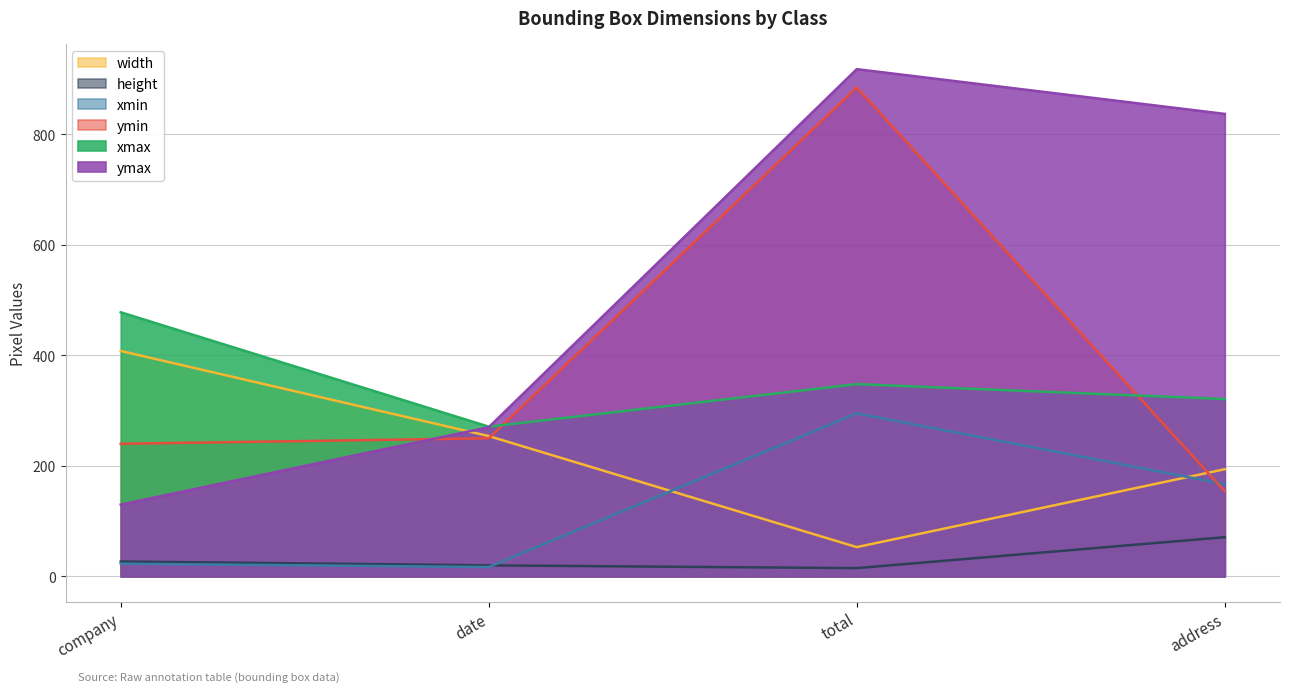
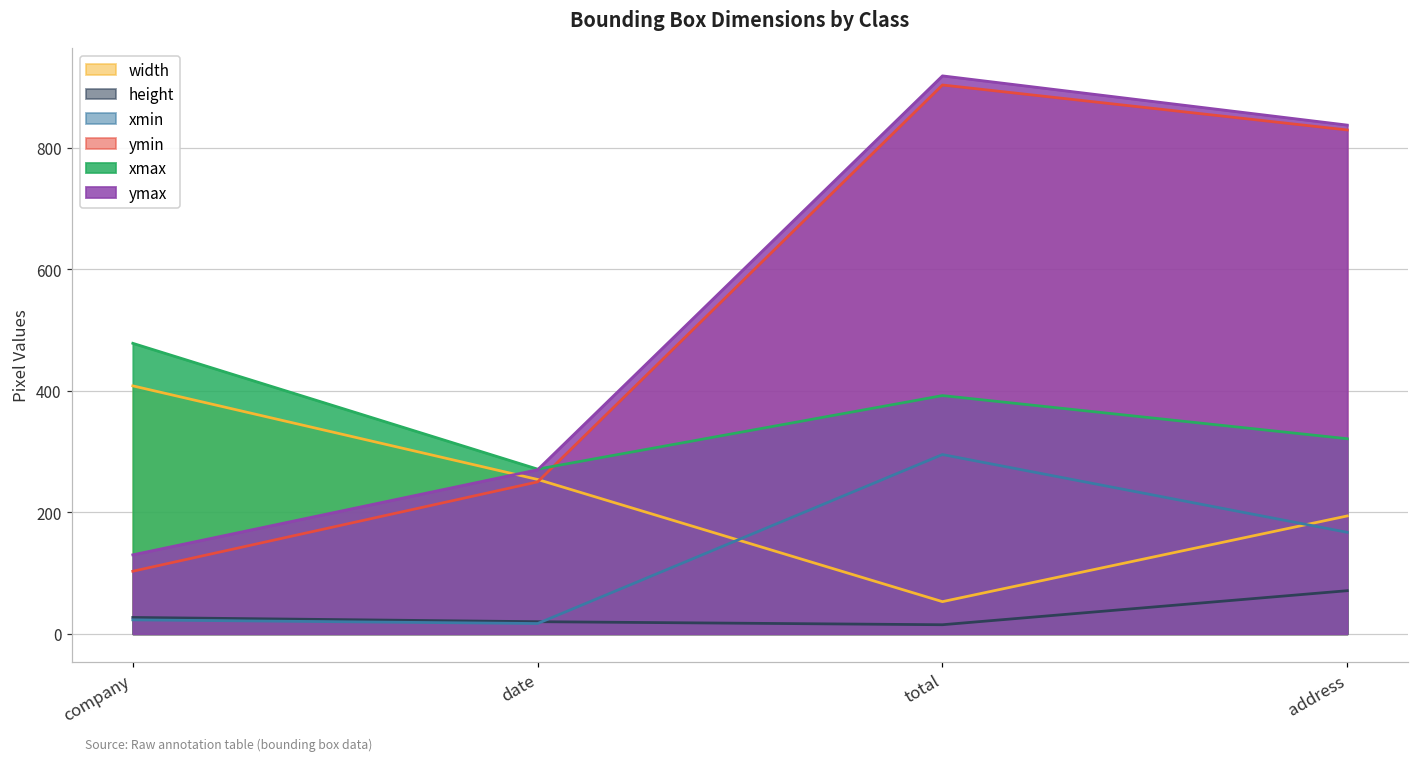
ymin, company: 240 -> 100
ymin, total: 890 -> 900
xmax, total: 350 -> 390
ymin, address: 150 -> 830
